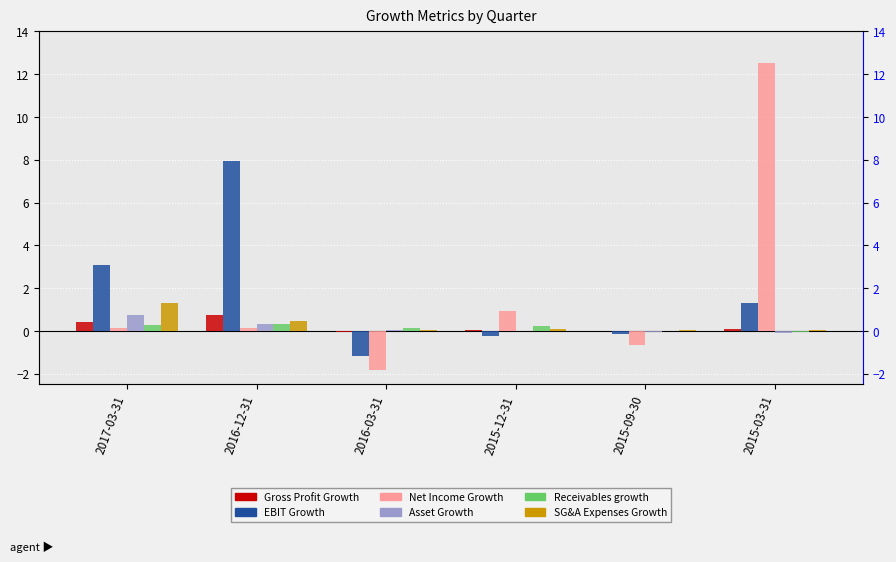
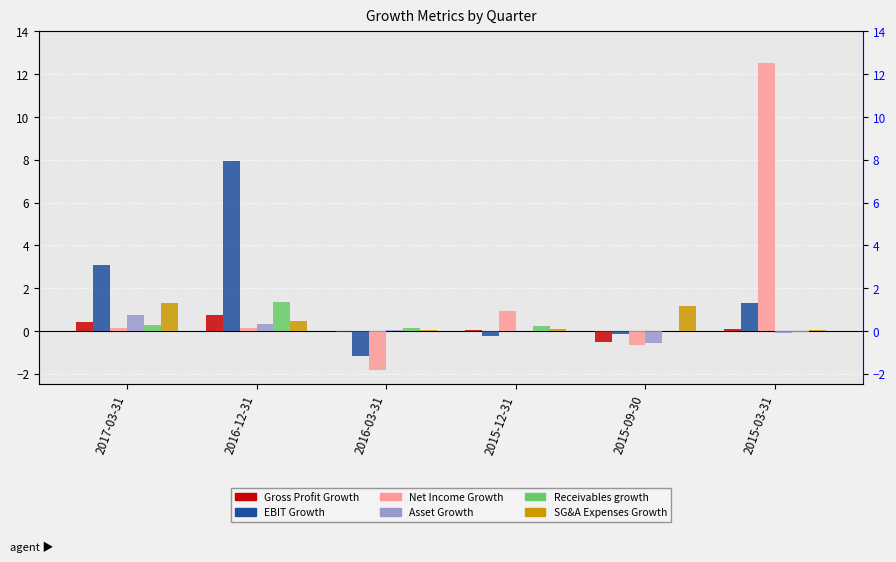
Receivables growth, 2016-12-31: 0.3 -> 1.4
Gross Profit Growth, 2015-09-30: 0.0 -> -0.5
Asset Growth, 2015-09-30: -0.1 -> -0.6
SG&A Expenses Growth, 2015-09-30: 0.0 -> 1.1
